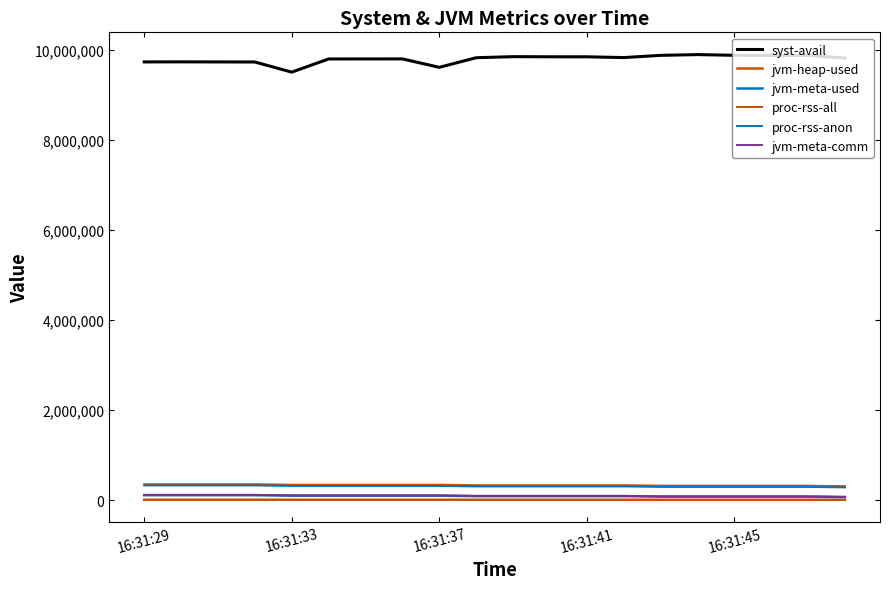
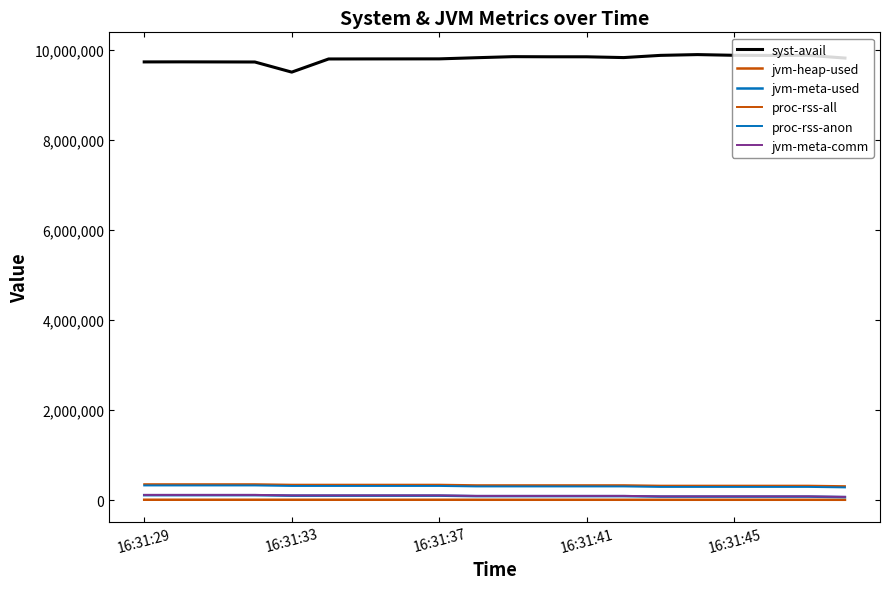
syst-avail, 16:31:37: 9,600,000 -> 9,800,000
